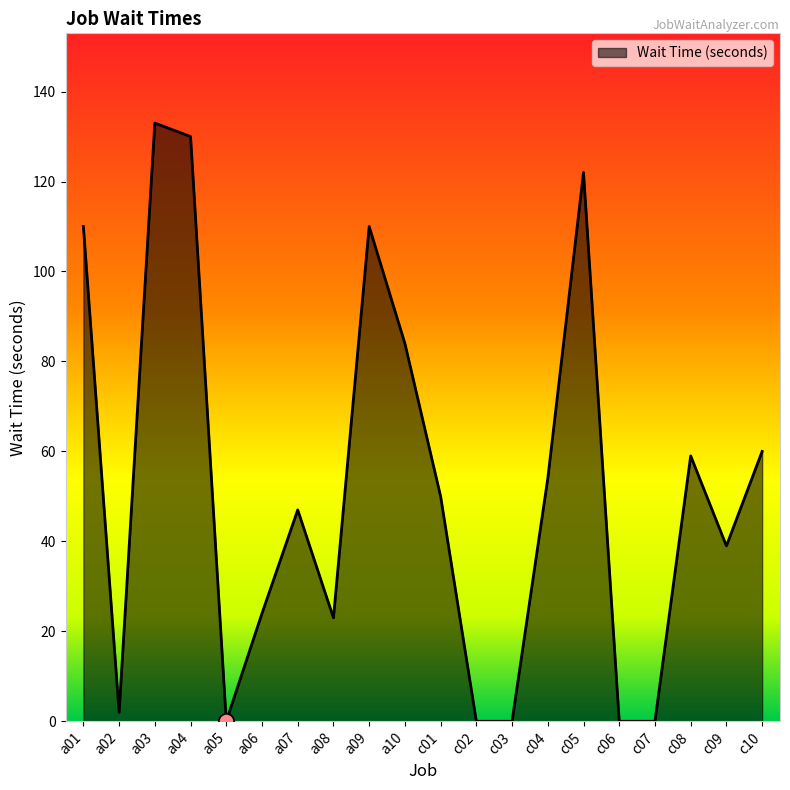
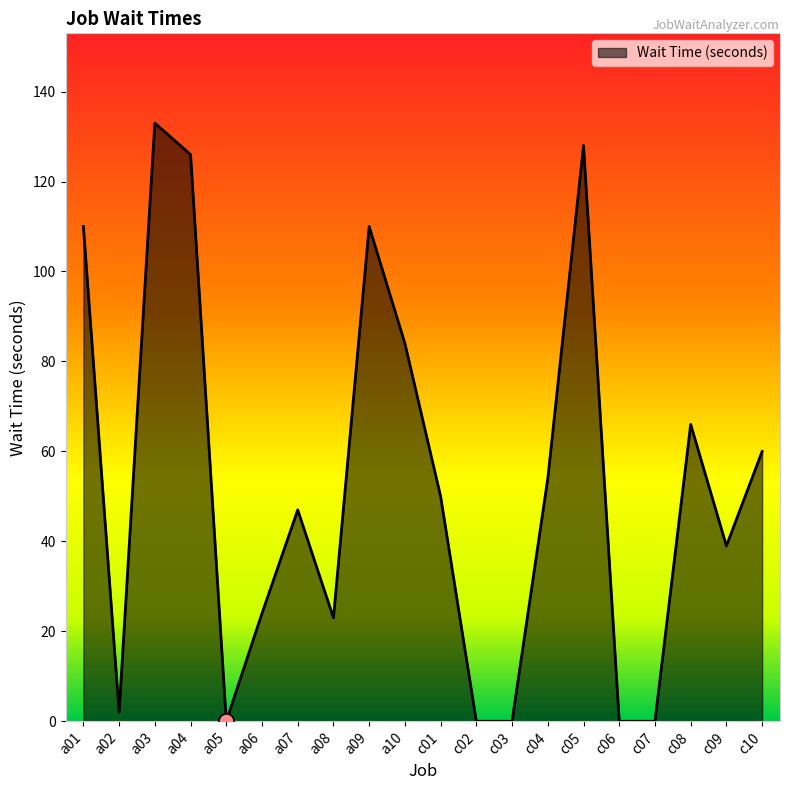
Wait Time (seconds), a04: 130 -> 126
Wait Time (seconds), c05: 122 -> 128
Wait Time (seconds), c08: 59 -> 66
